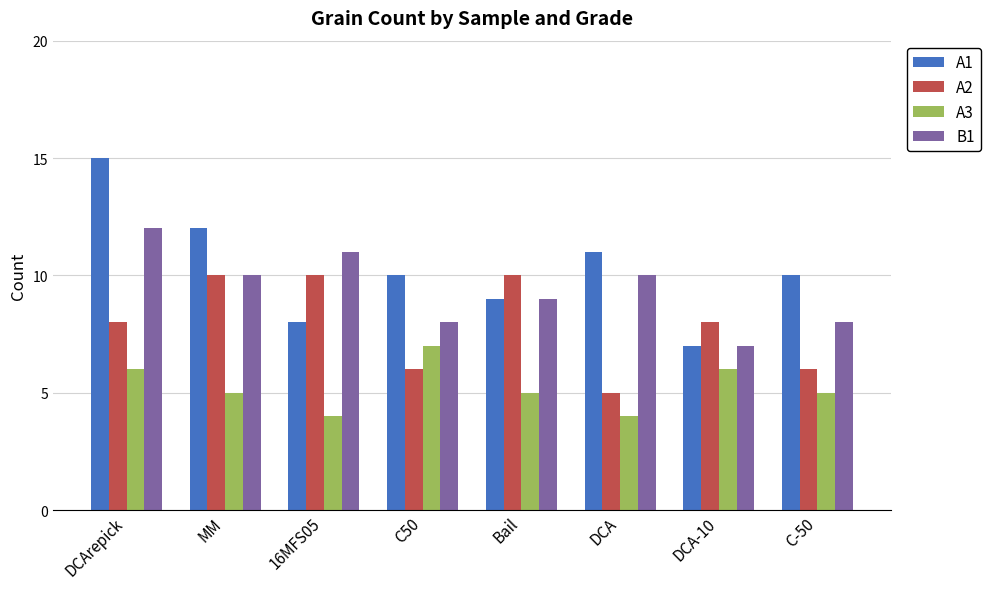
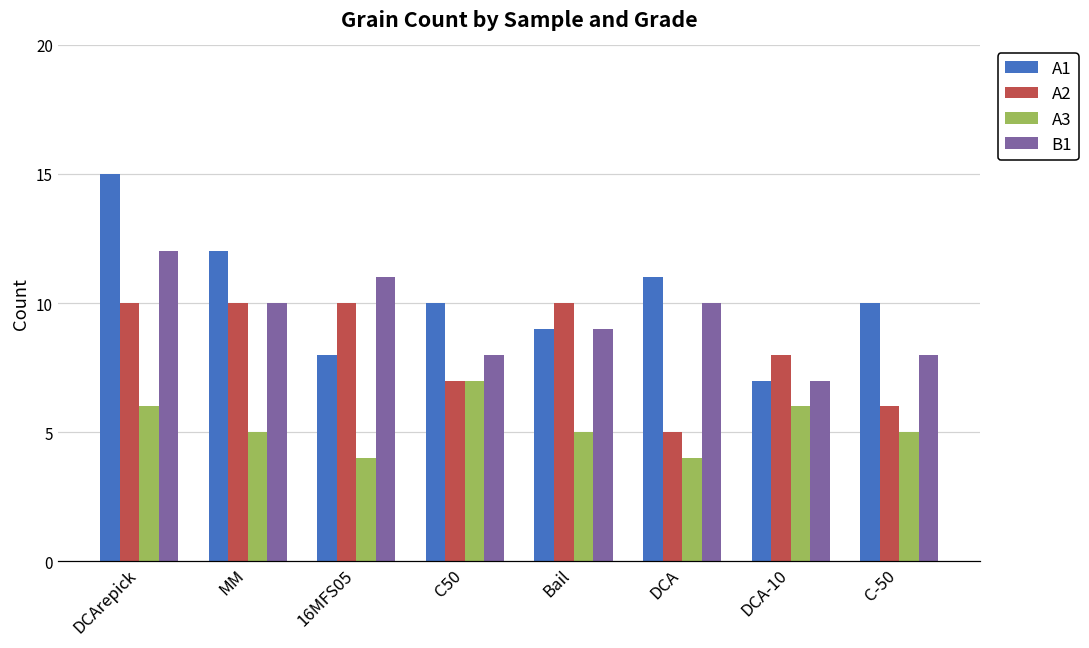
A2, DCArepick: 8 -> 10
A2, C50: 6 -> 7
